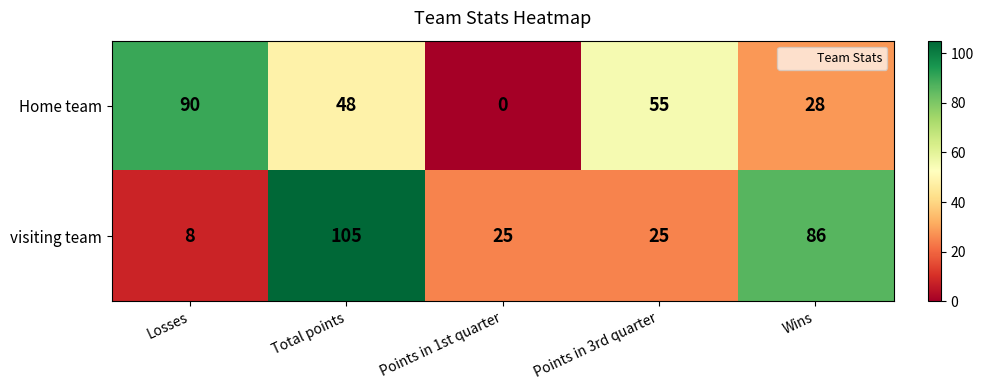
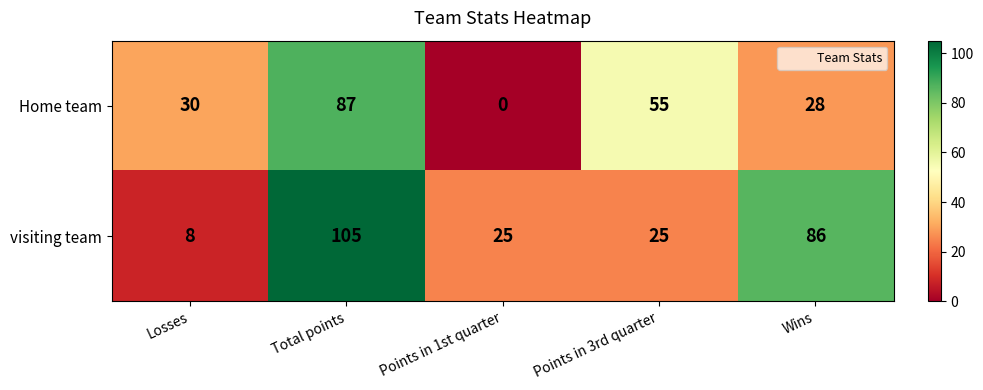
Home team, Losses: 90 -> 30
Home team, Total points: 48 -> 87
